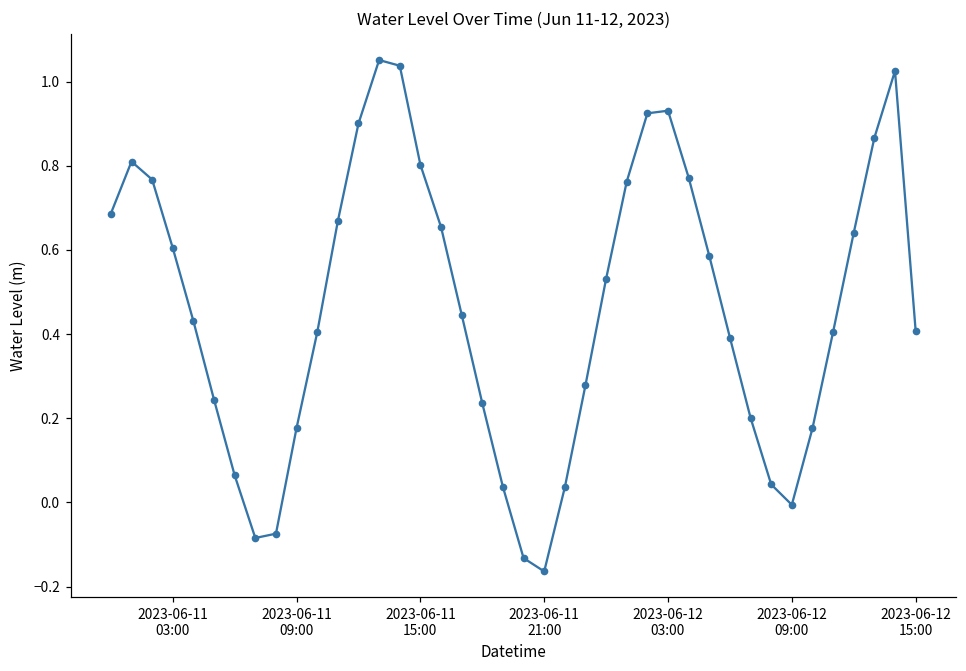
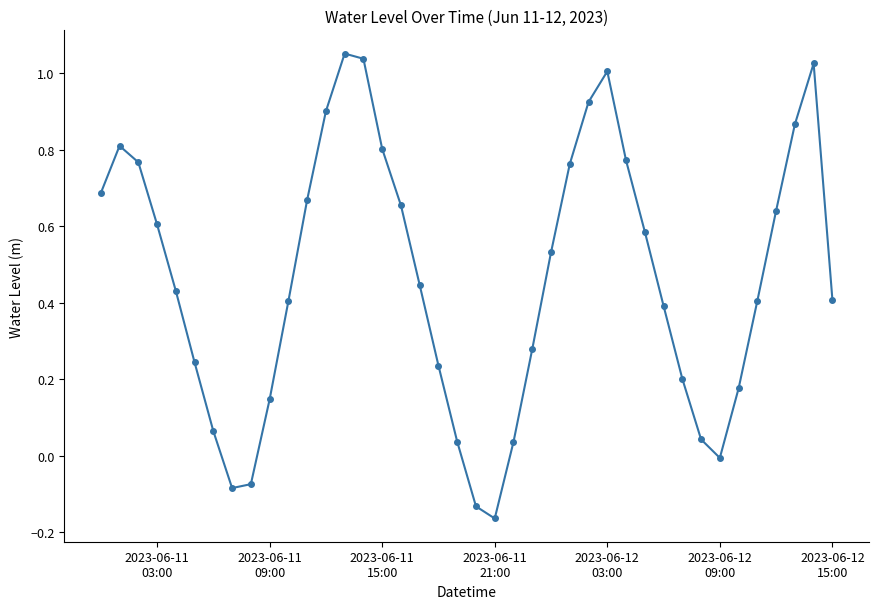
2023-06-11 09:00: 0.18 -> 0.15
2023-06-12 03:00: 0.93 -> 1.01
